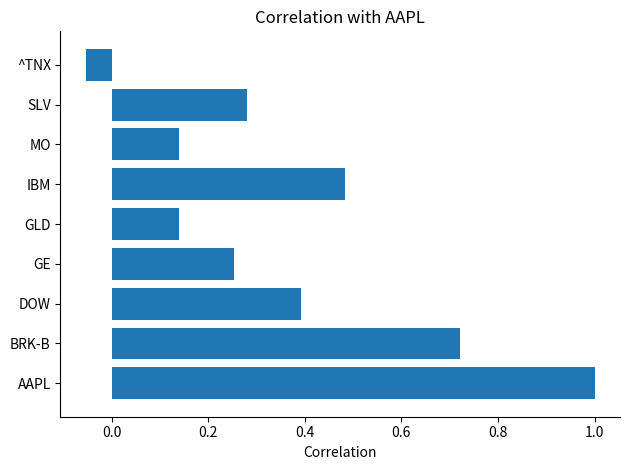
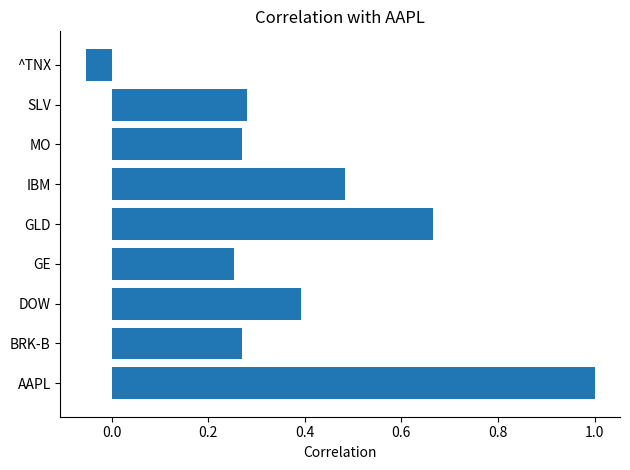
MO: 0.14 -> 0.27
GLD: 0.14 -> 0.67
BRK-B: 0.72 -> 0.27
